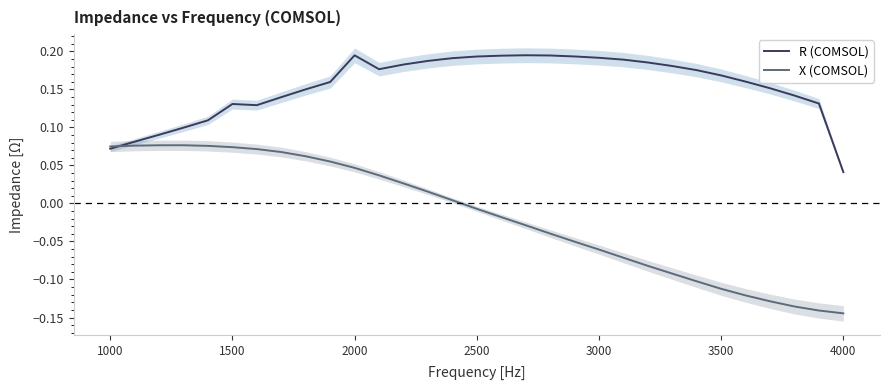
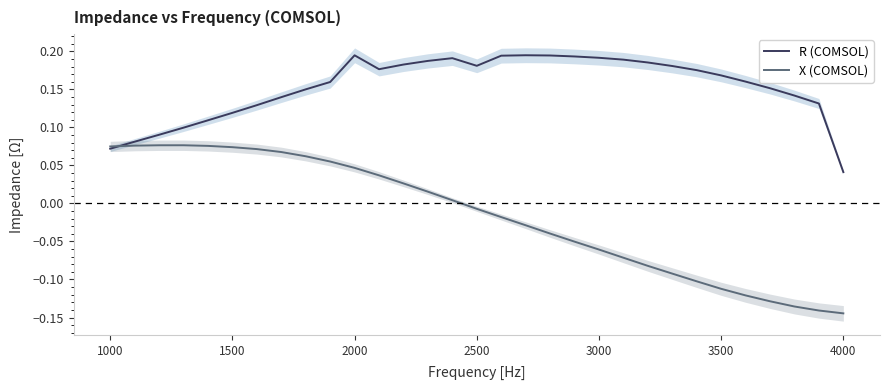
R (COMSOL), 1500: 0.13 -> 0.12
R (COMSOL), 2500: 0.19 -> 0.18
